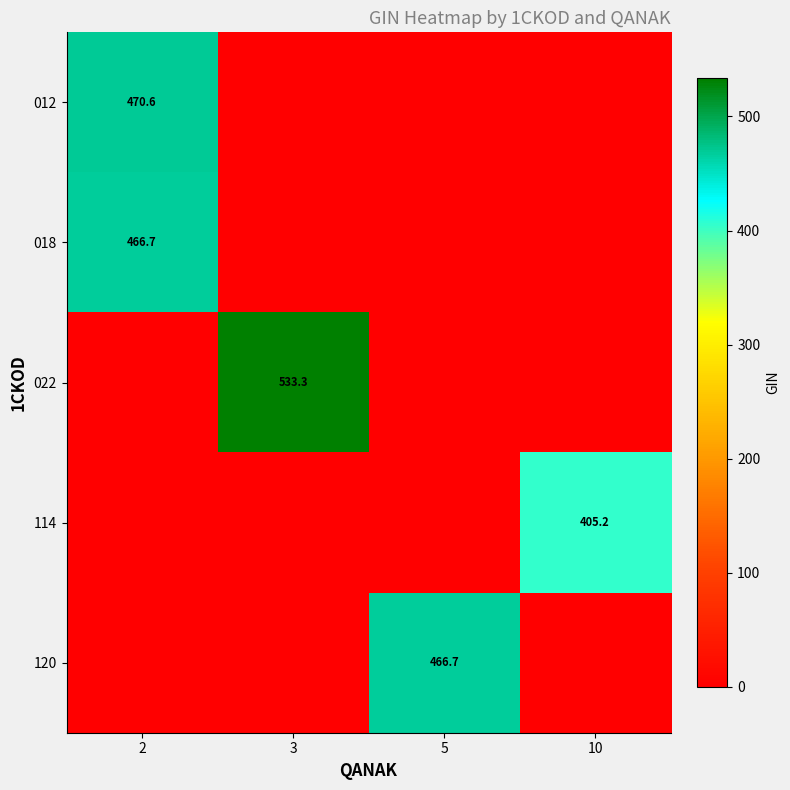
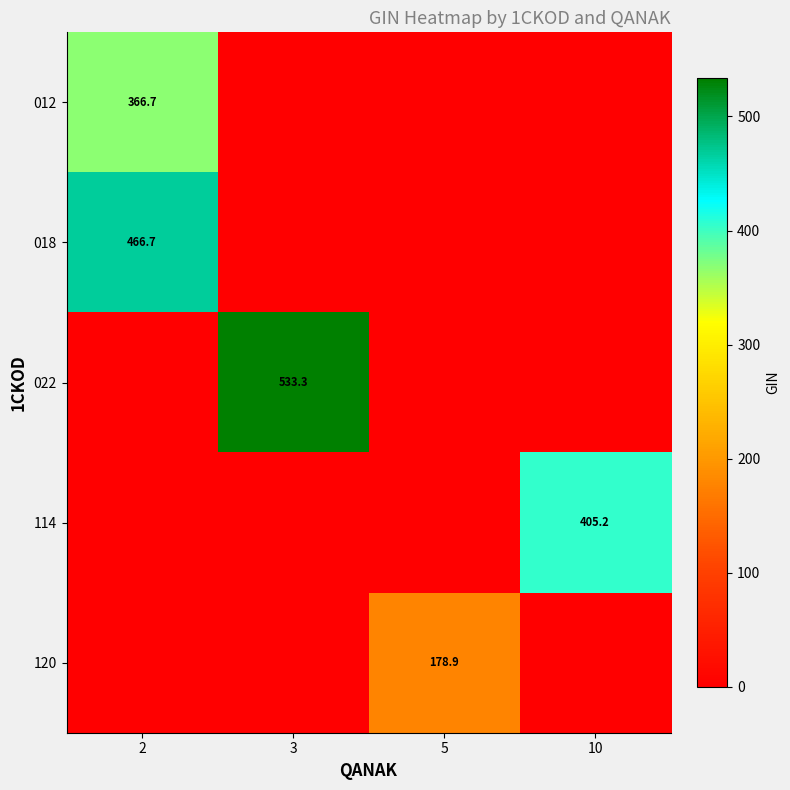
012, 2: 470.6 -> 366.7
120, 5: 466.7 -> 178.9
